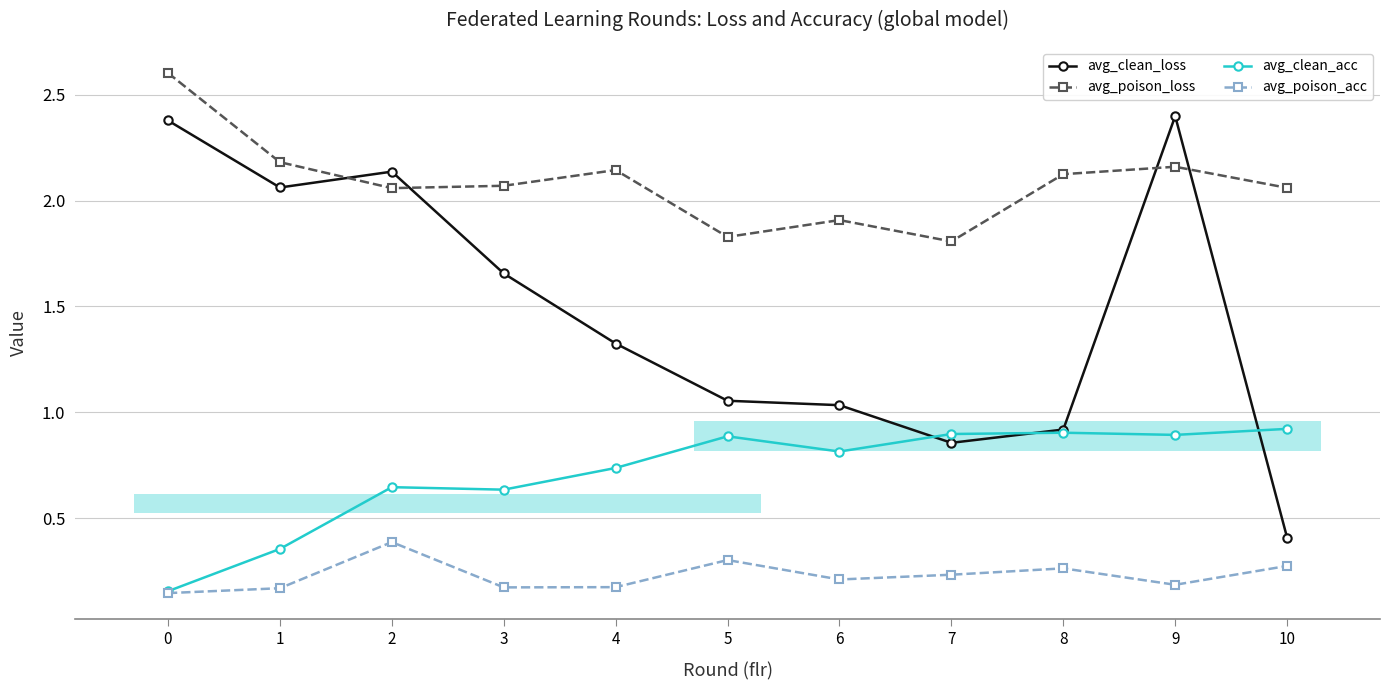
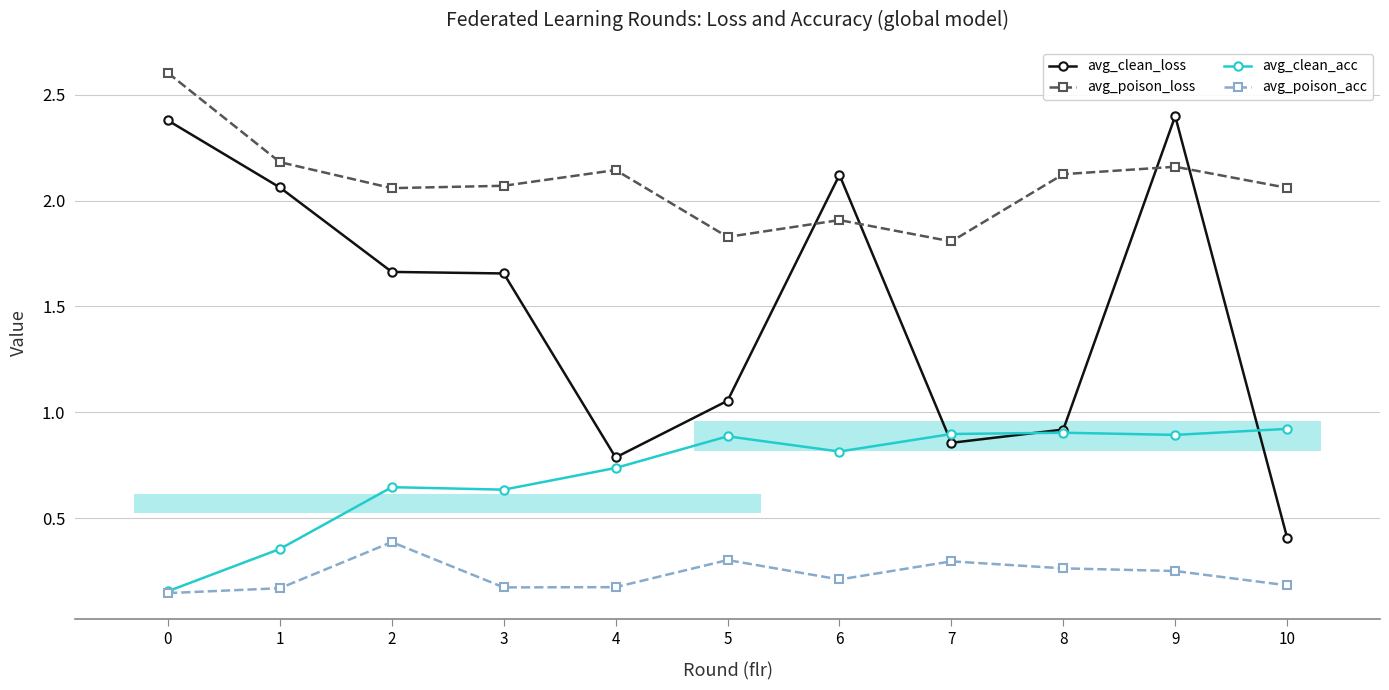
avg_clean_loss, 2: 2.14 -> 1.66
avg_clean_loss, 4: 1.32 -> 0.79
avg_clean_loss, 6: 1.03 -> 2.12
avg_poison_acc, 7: 0.23 -> 0.30
avg_poison_acc, 9: 0.19 -> 0.25
avg_poison_acc, 10: 0.27 -> 0.18
